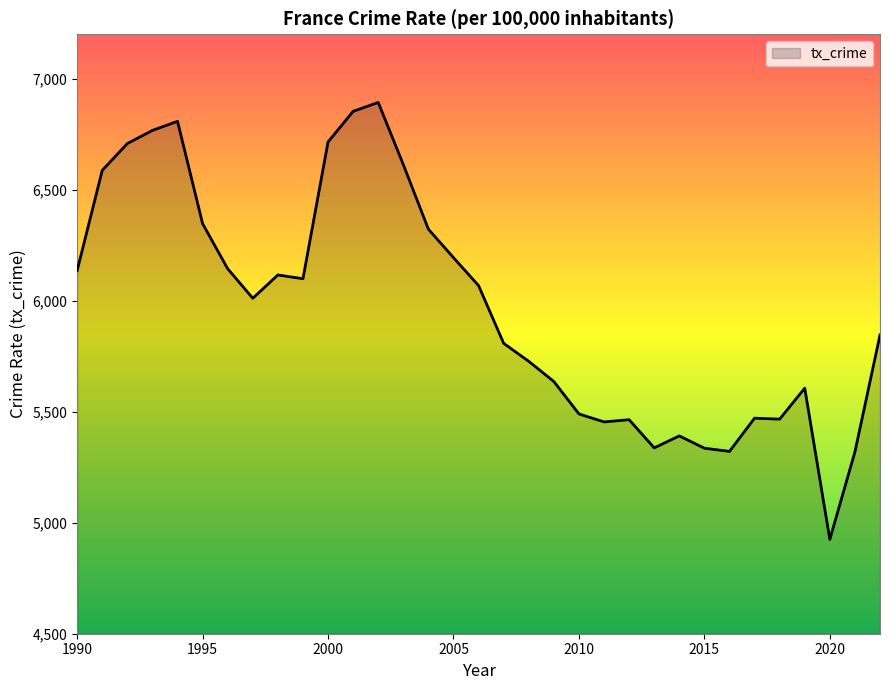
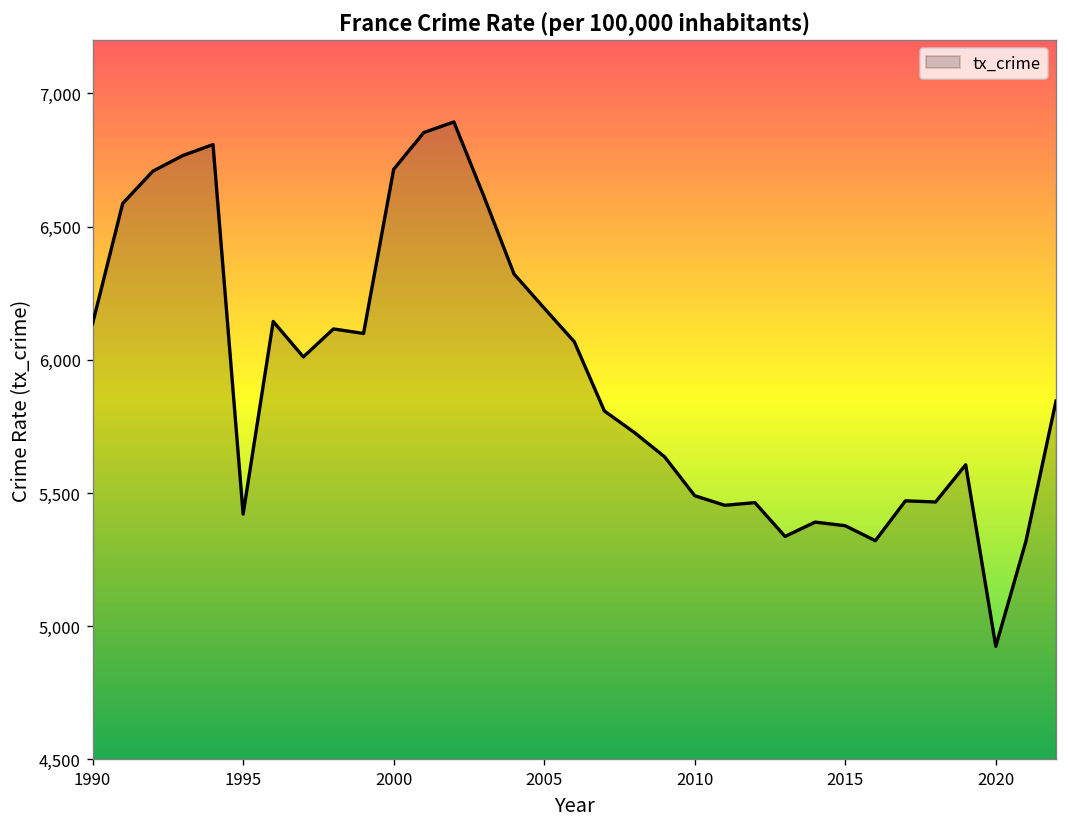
1995: 6,350 -> 5,420
2015: 5,340 -> 5,380
